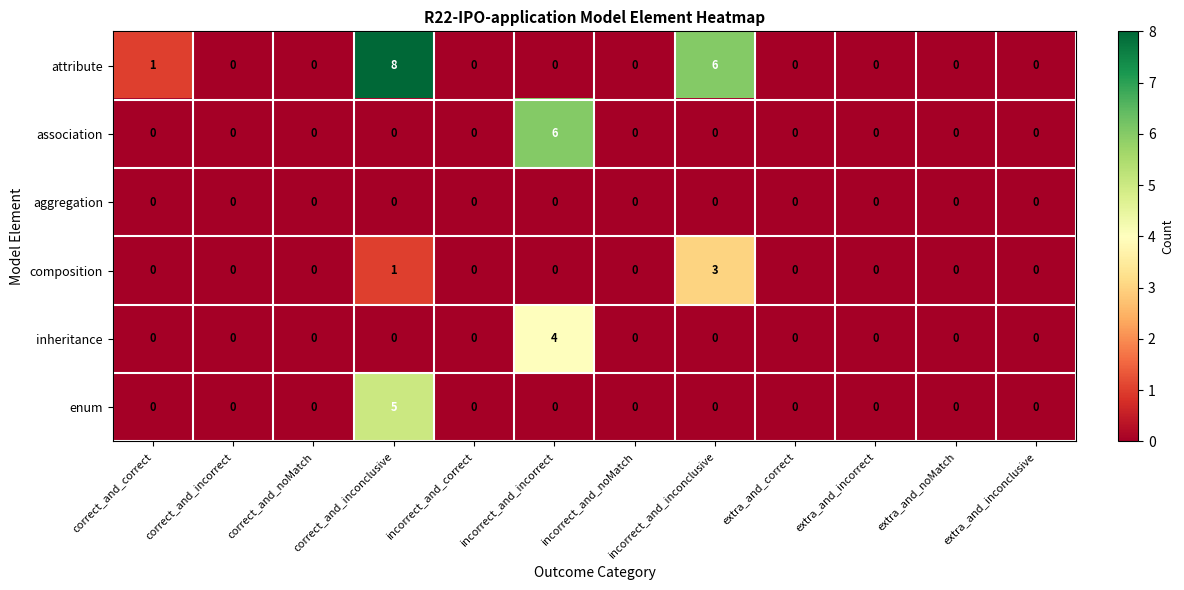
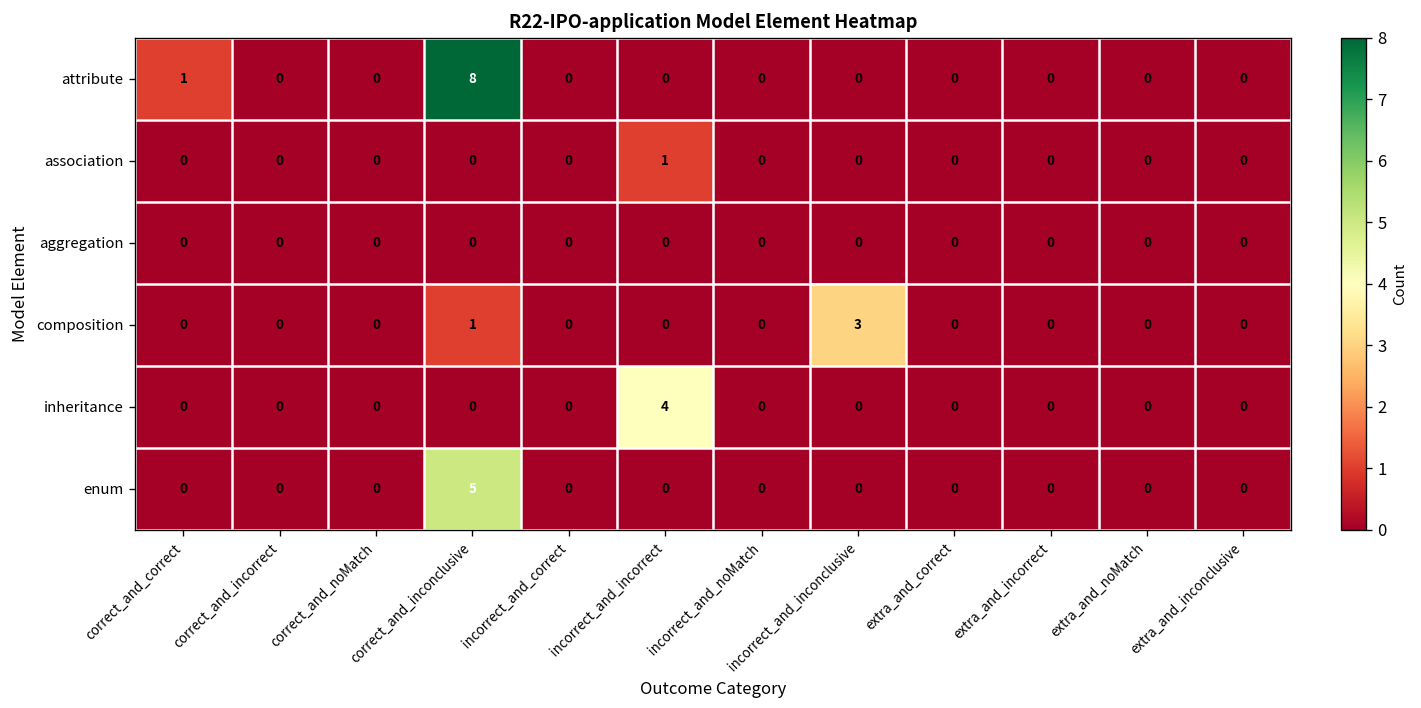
attribute, incorrect_and_inconclusive: 6 -> 0
association, incorrect_and_incorrect: 6 -> 1
